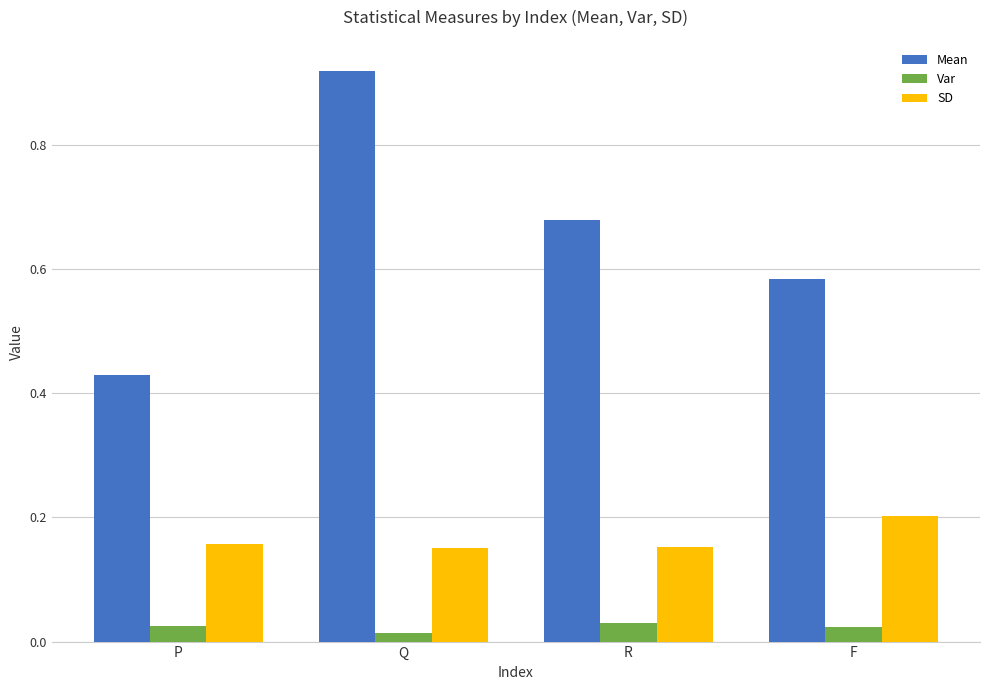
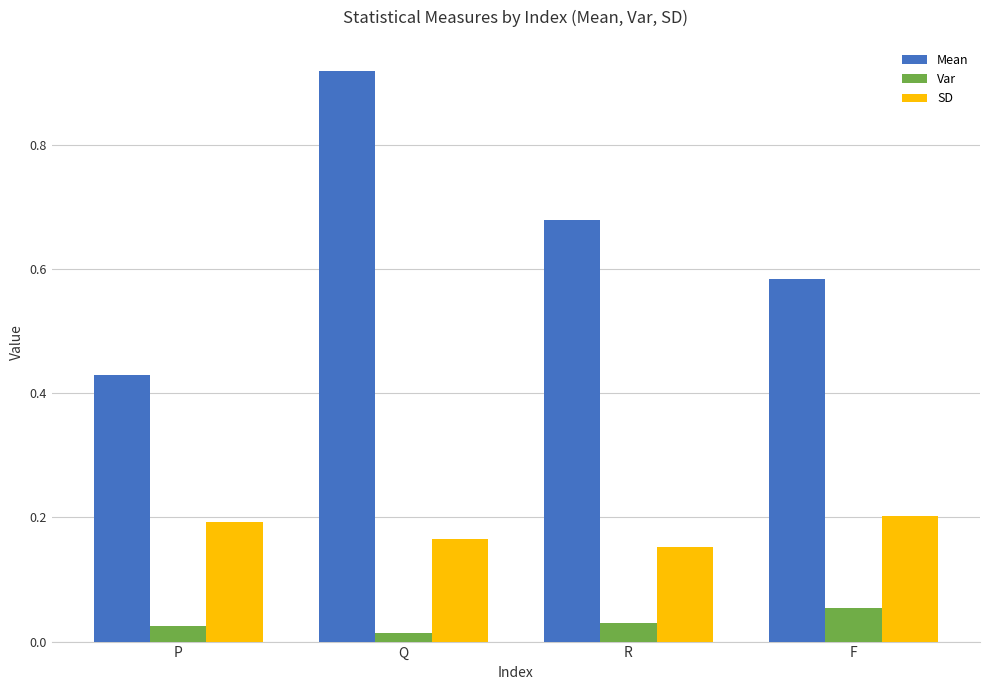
SD, P: 0.16 -> 0.19
SD, Q: 0.15 -> 0.17
Var, F: 0.02 -> 0.05
